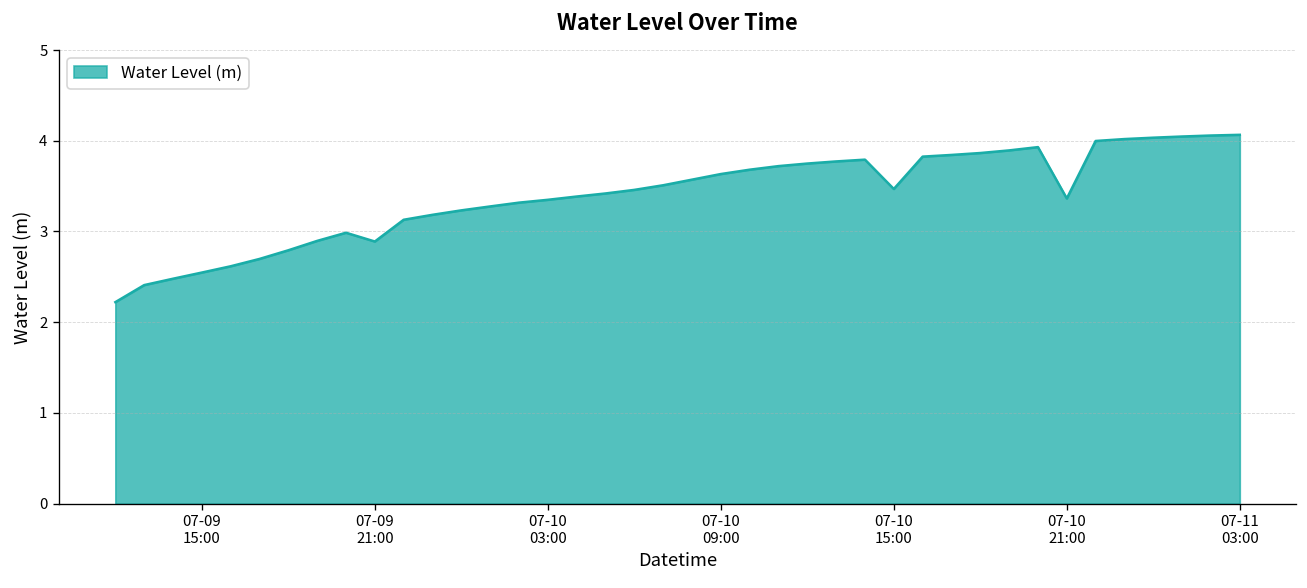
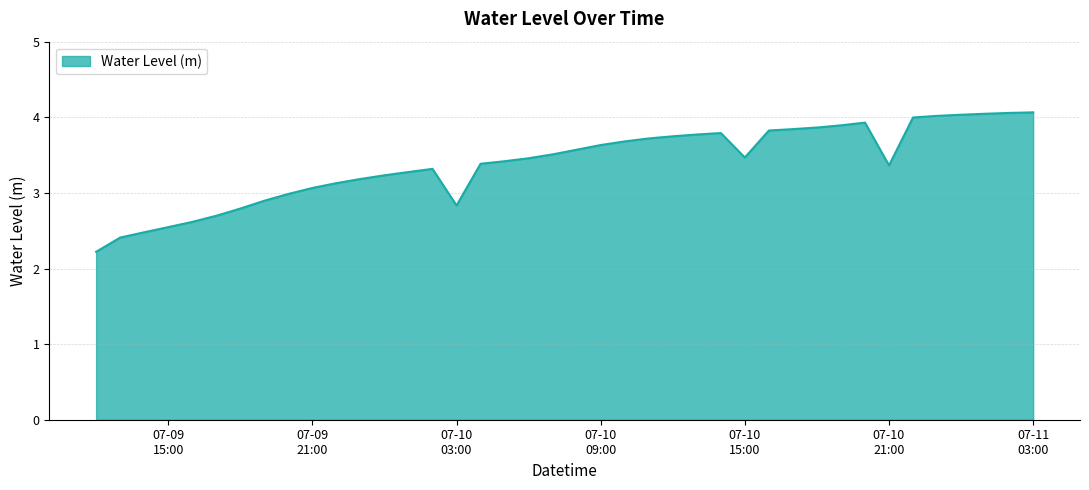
07-09 21:00: 2.9 -> 3.1
07-10 03:00: 3.3 -> 2.8
